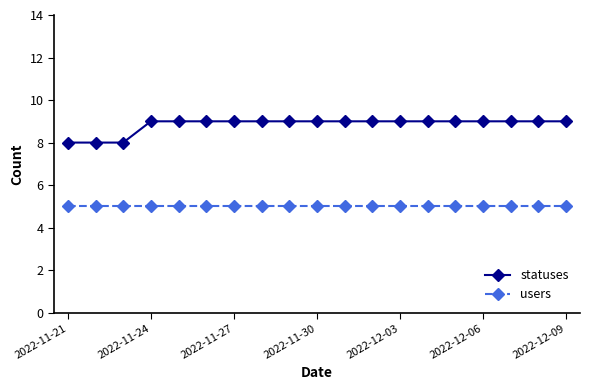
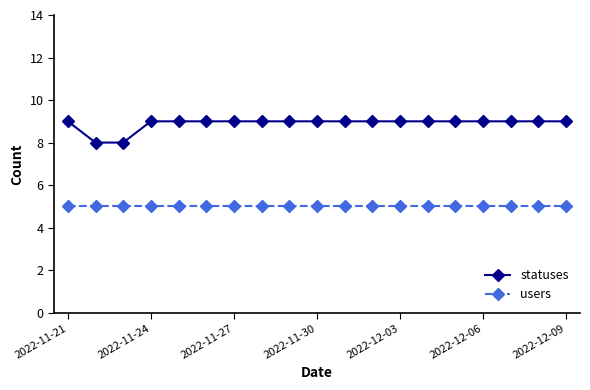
statuses, 2022-11-21: 8 -> 9
